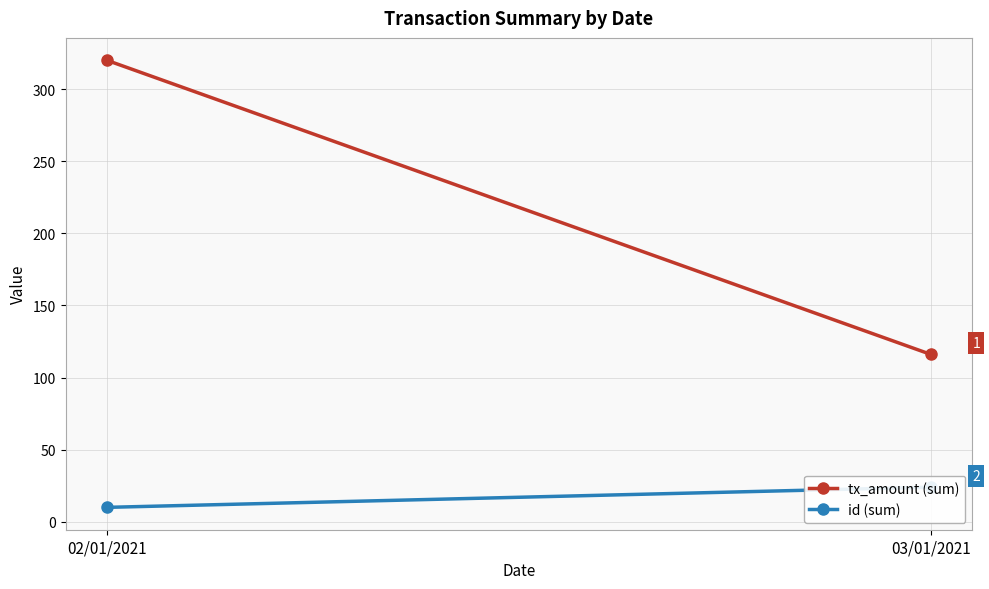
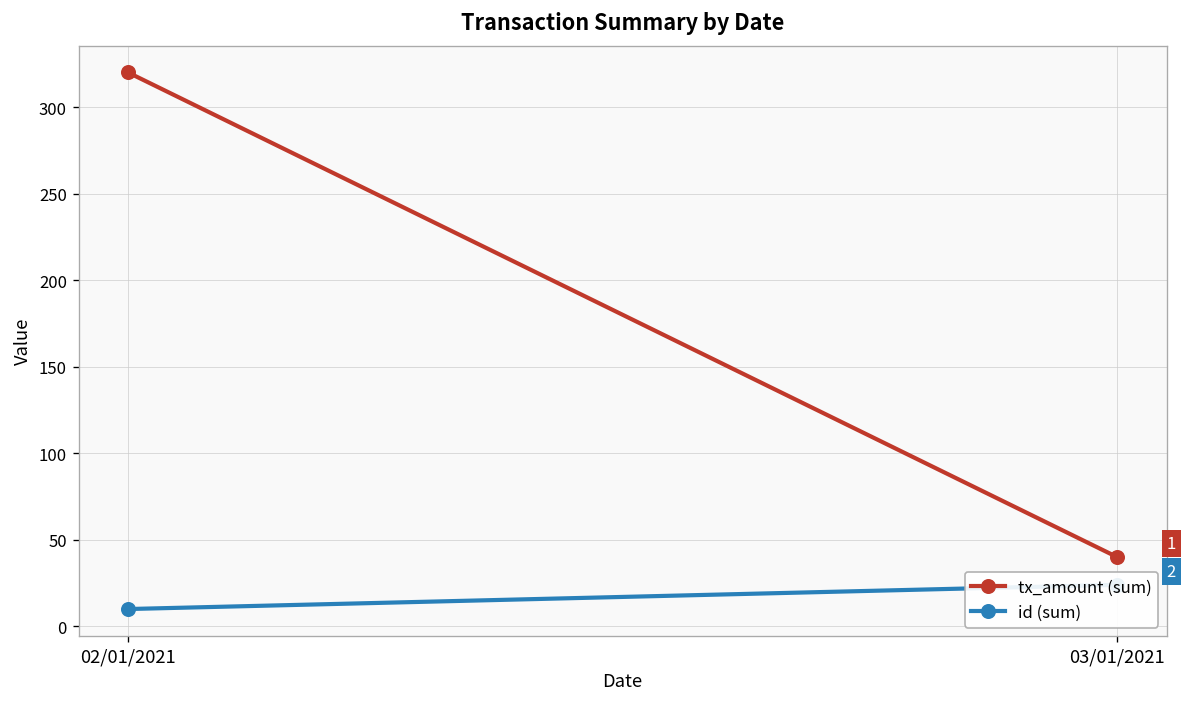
tx_amount (sum), 03/01/2021: 116 -> 40
